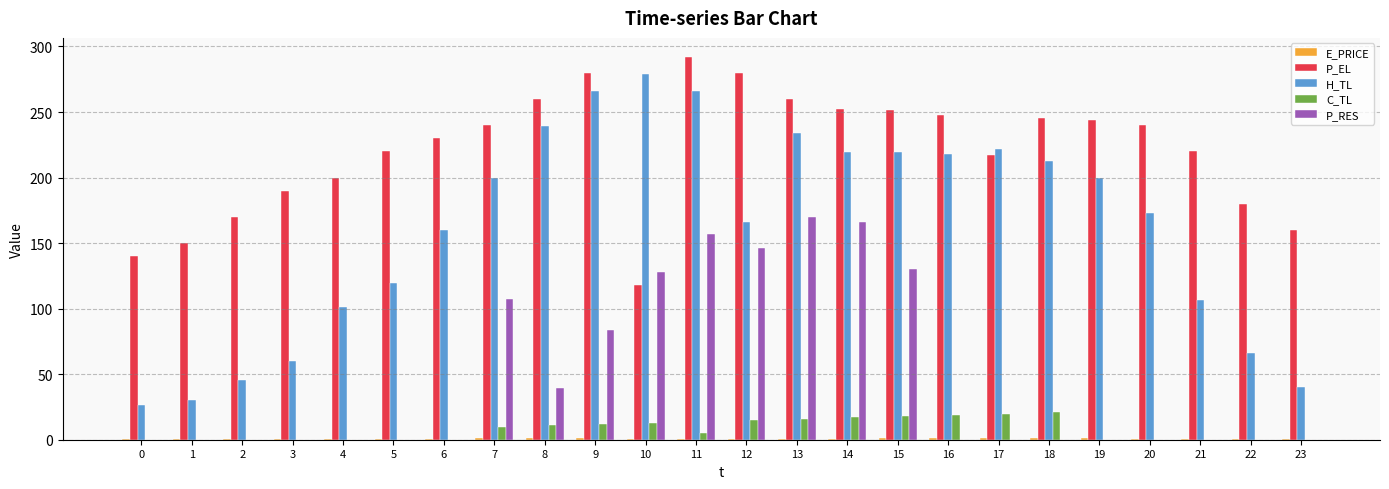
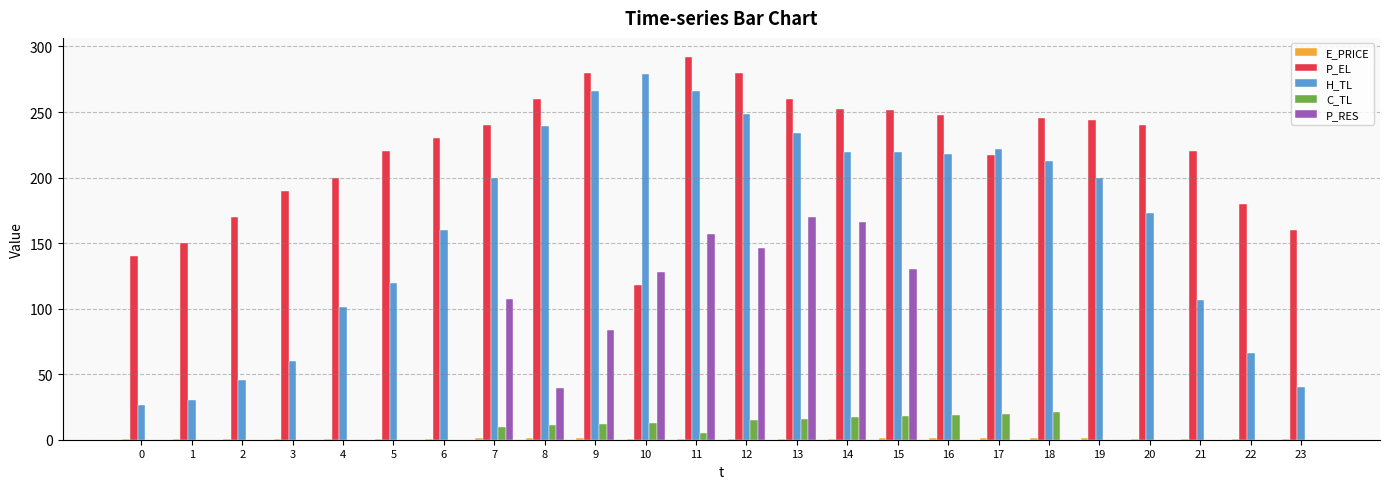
H_TL, 12: 166 -> 249
